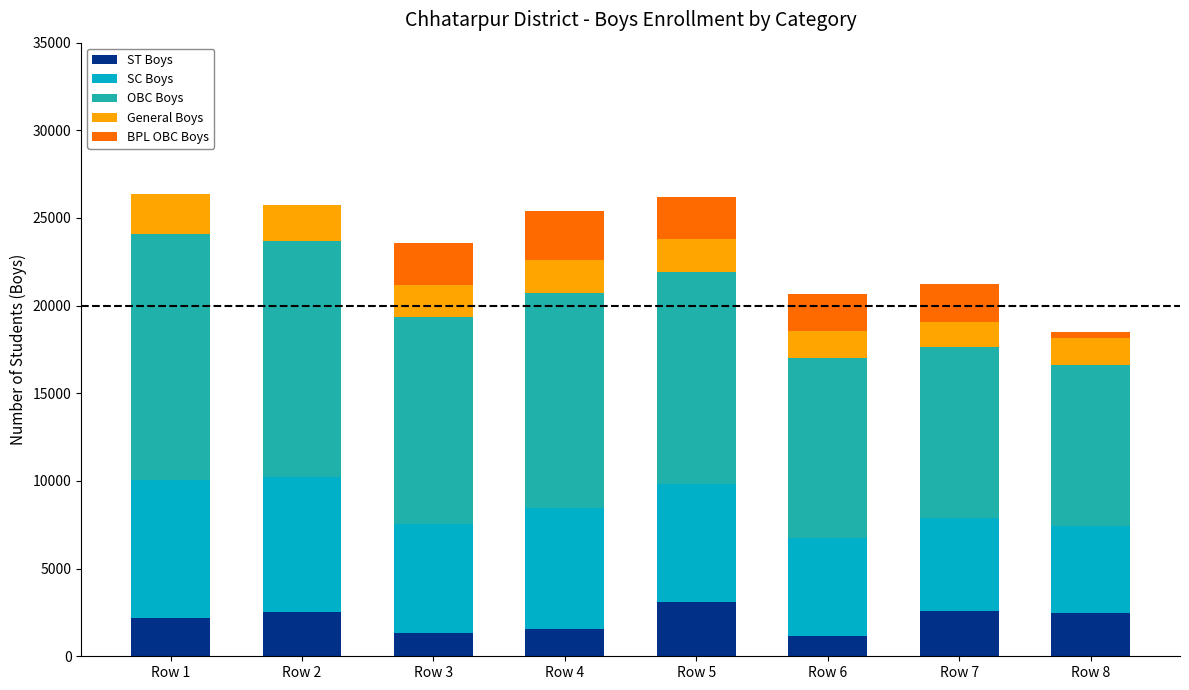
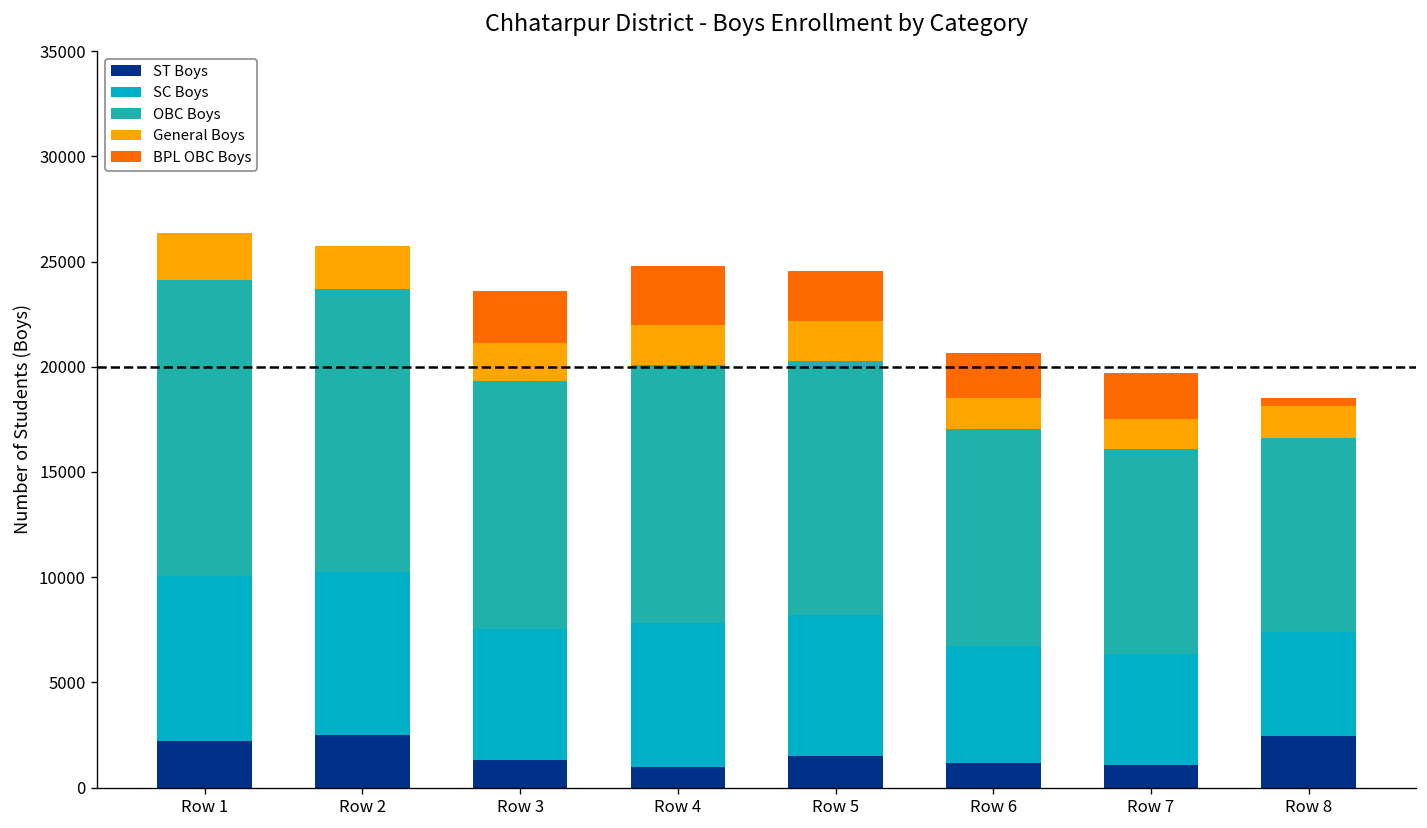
ST Boys, Row 4: 1600 -> 1000
ST Boys, Row 5: 3100 -> 1500
ST Boys, Row 7: 2600 -> 1100
